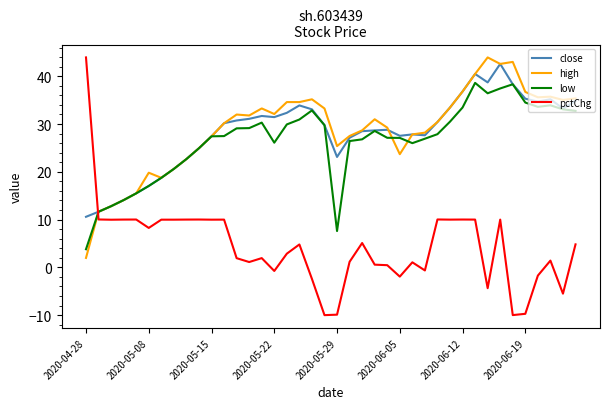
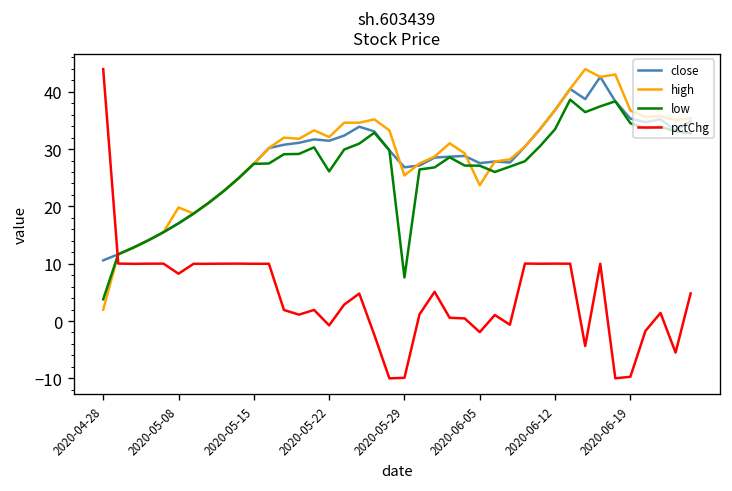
close, 2020-05-29: 23 -> 27
